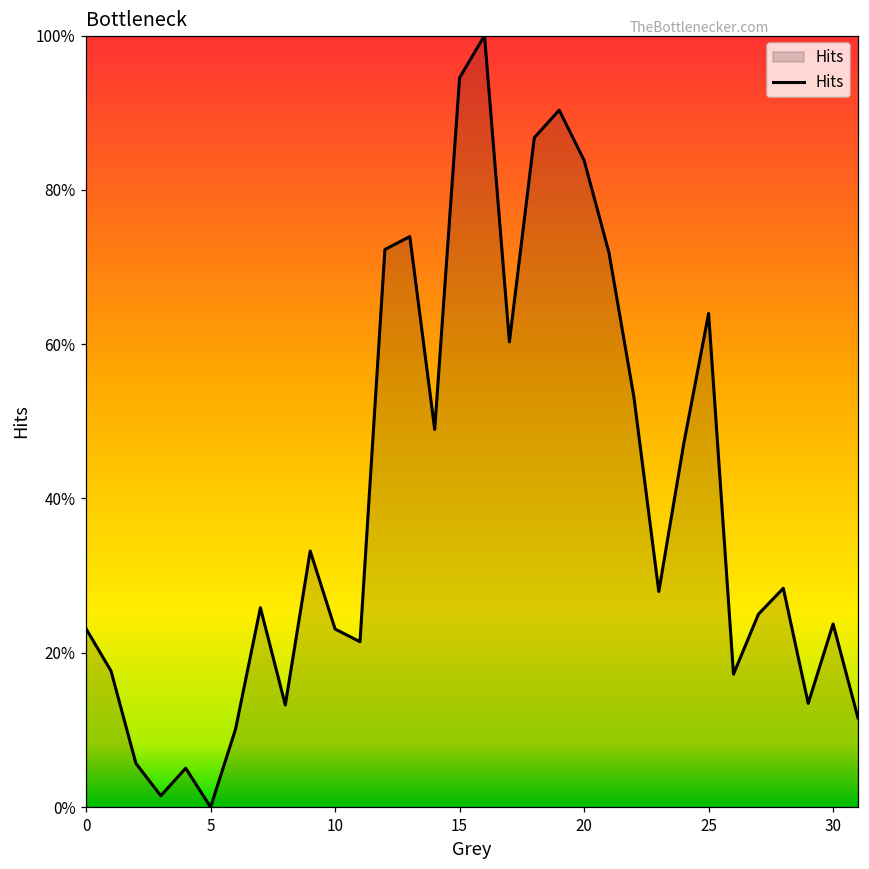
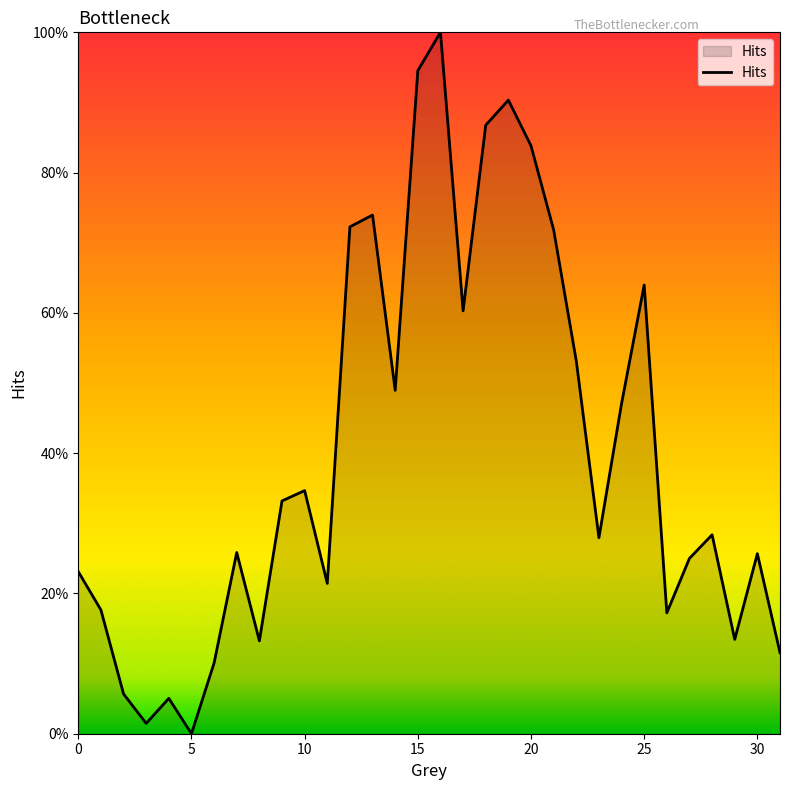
10: 23% -> 35%
30: 24% -> 26%
